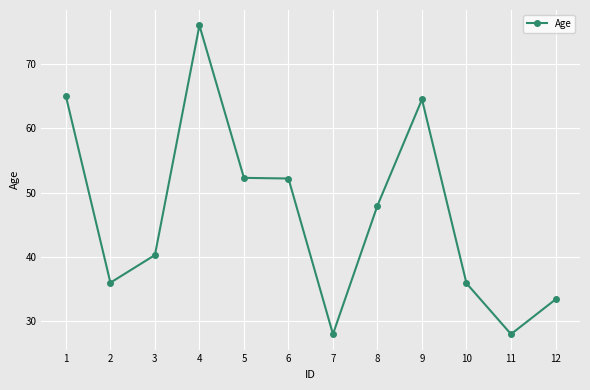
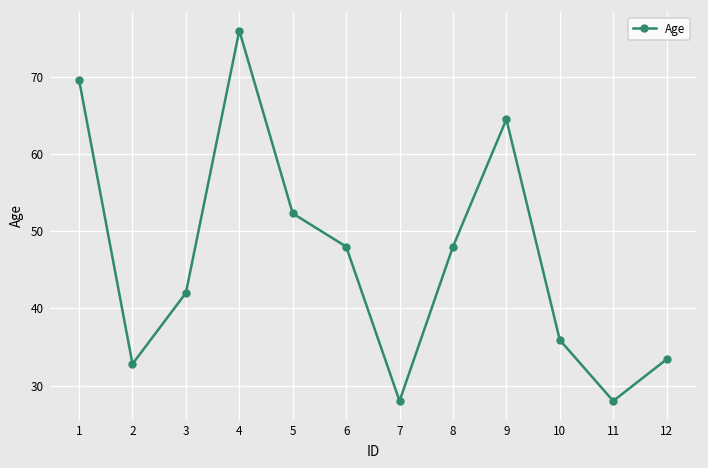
1: 65 -> 70
2: 36 -> 33
3: 40 -> 42
6: 52 -> 48
